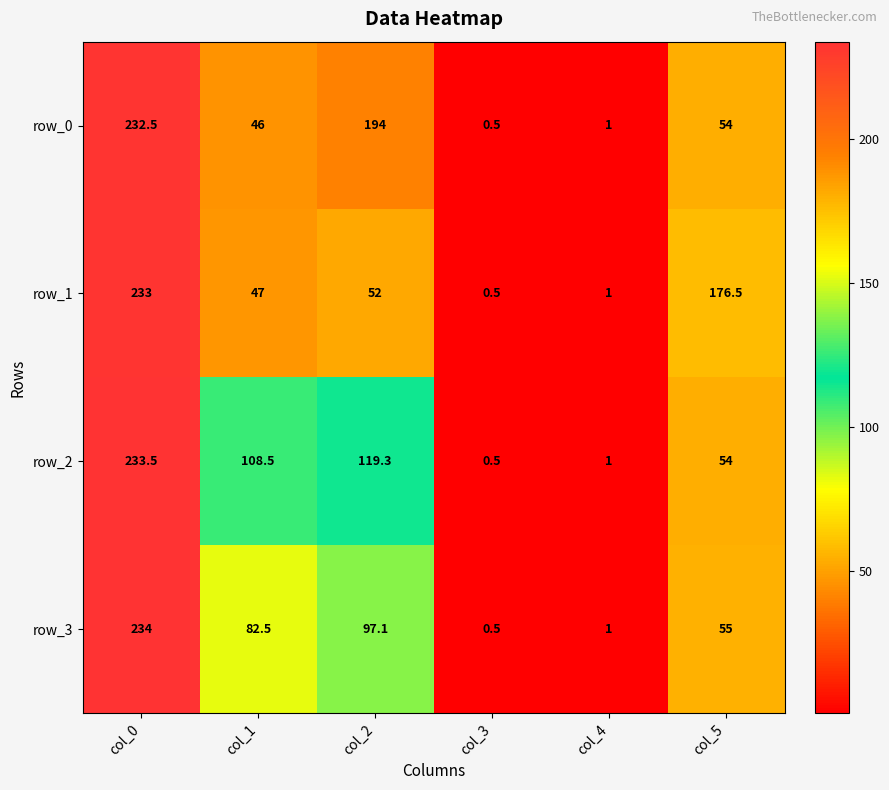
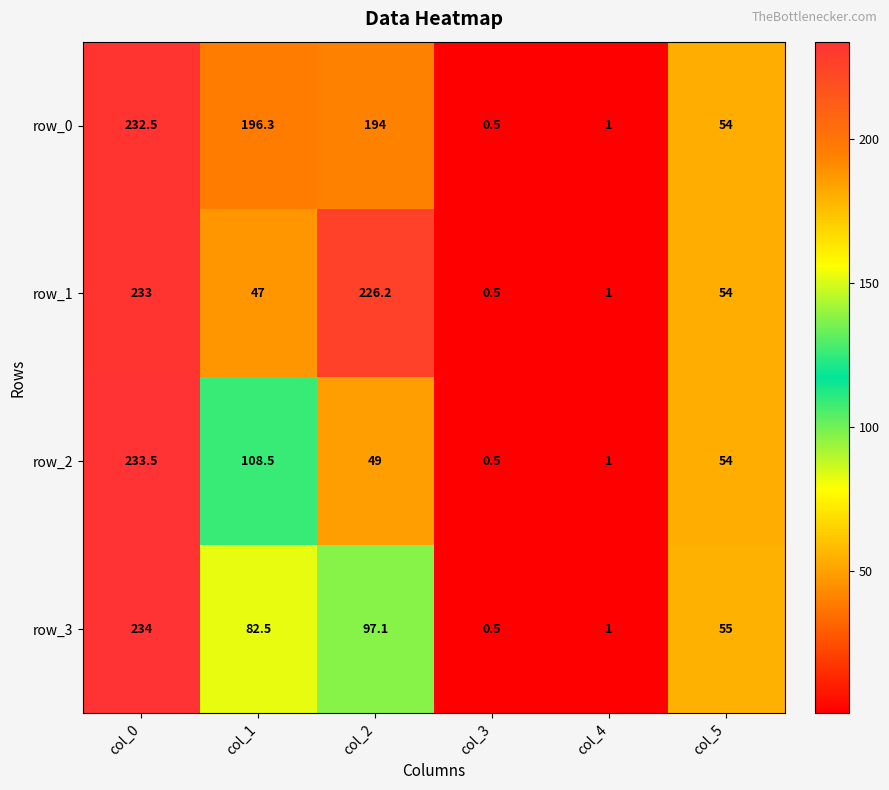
row_0, col_1: 46 -> 196.3
row_1, col_2: 52 -> 226.2
row_1, col_5: 176.5 -> 54
row_2, col_2: 119.3 -> 49
